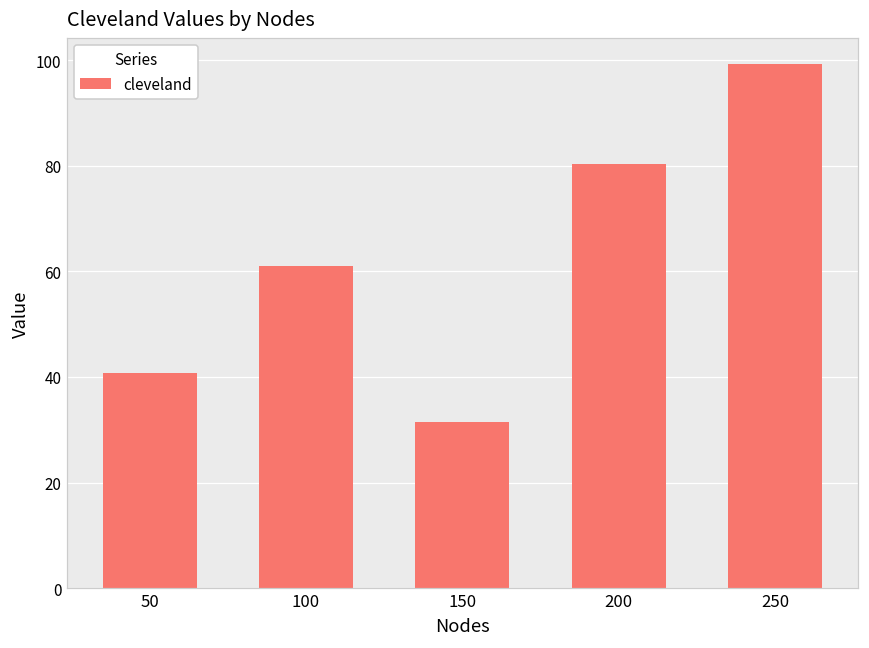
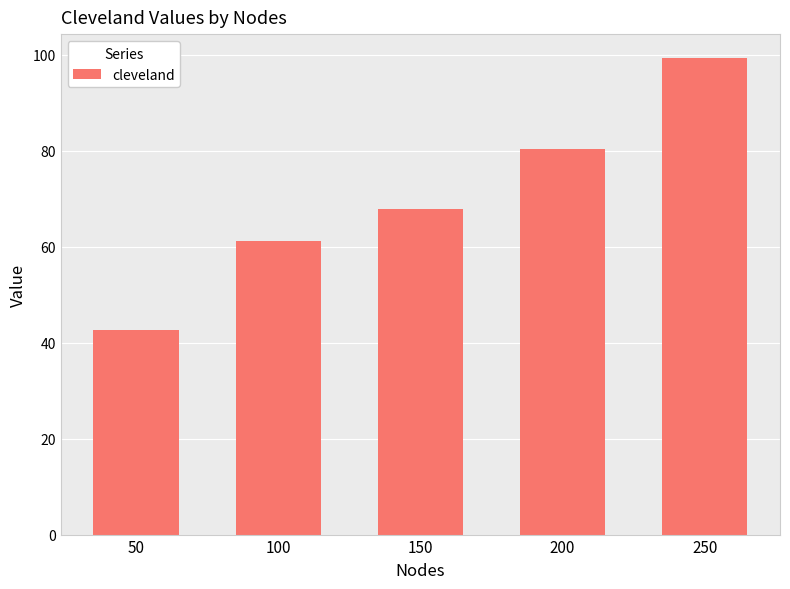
50: 41 -> 43
150: 31 -> 68
